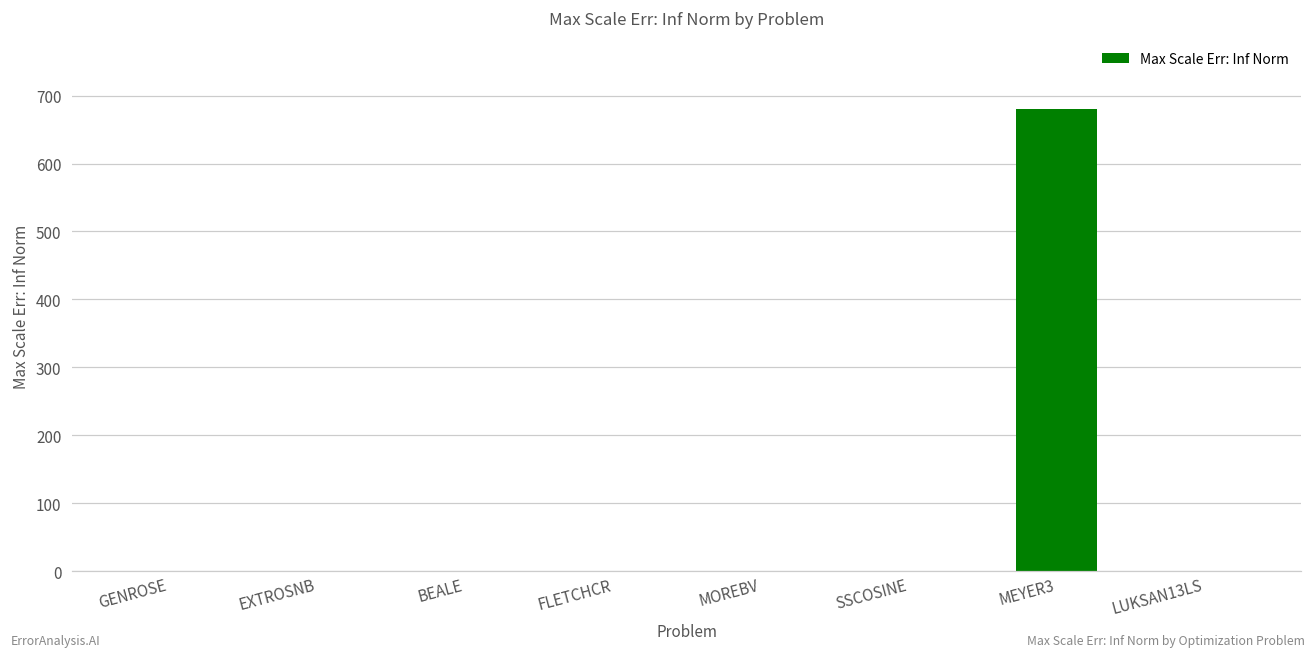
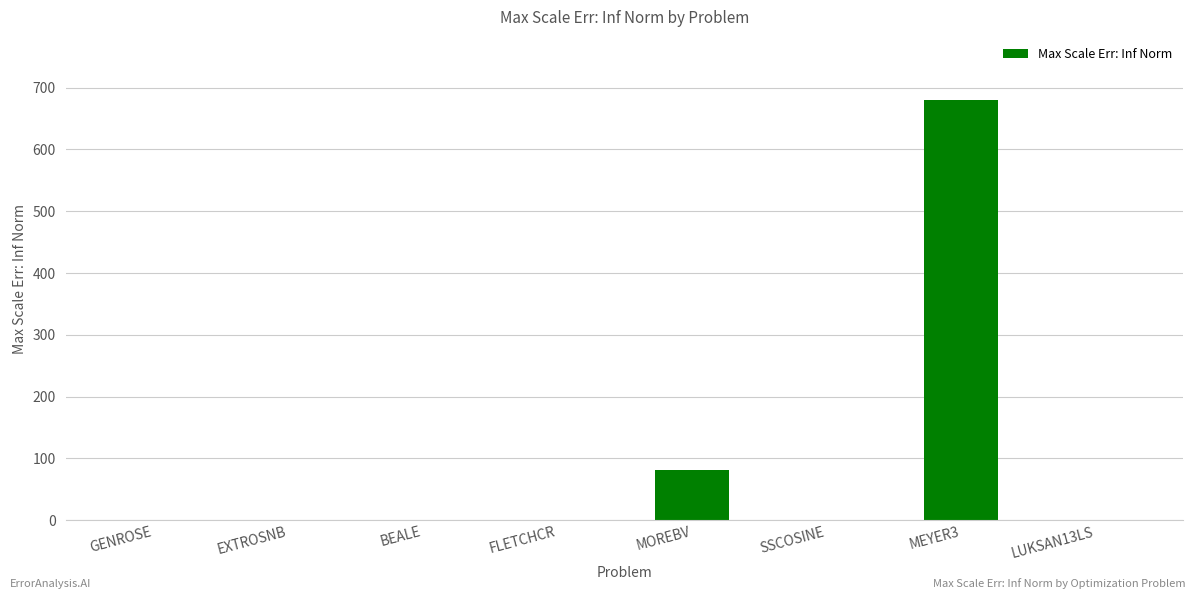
MOREBV: 0 -> 80
